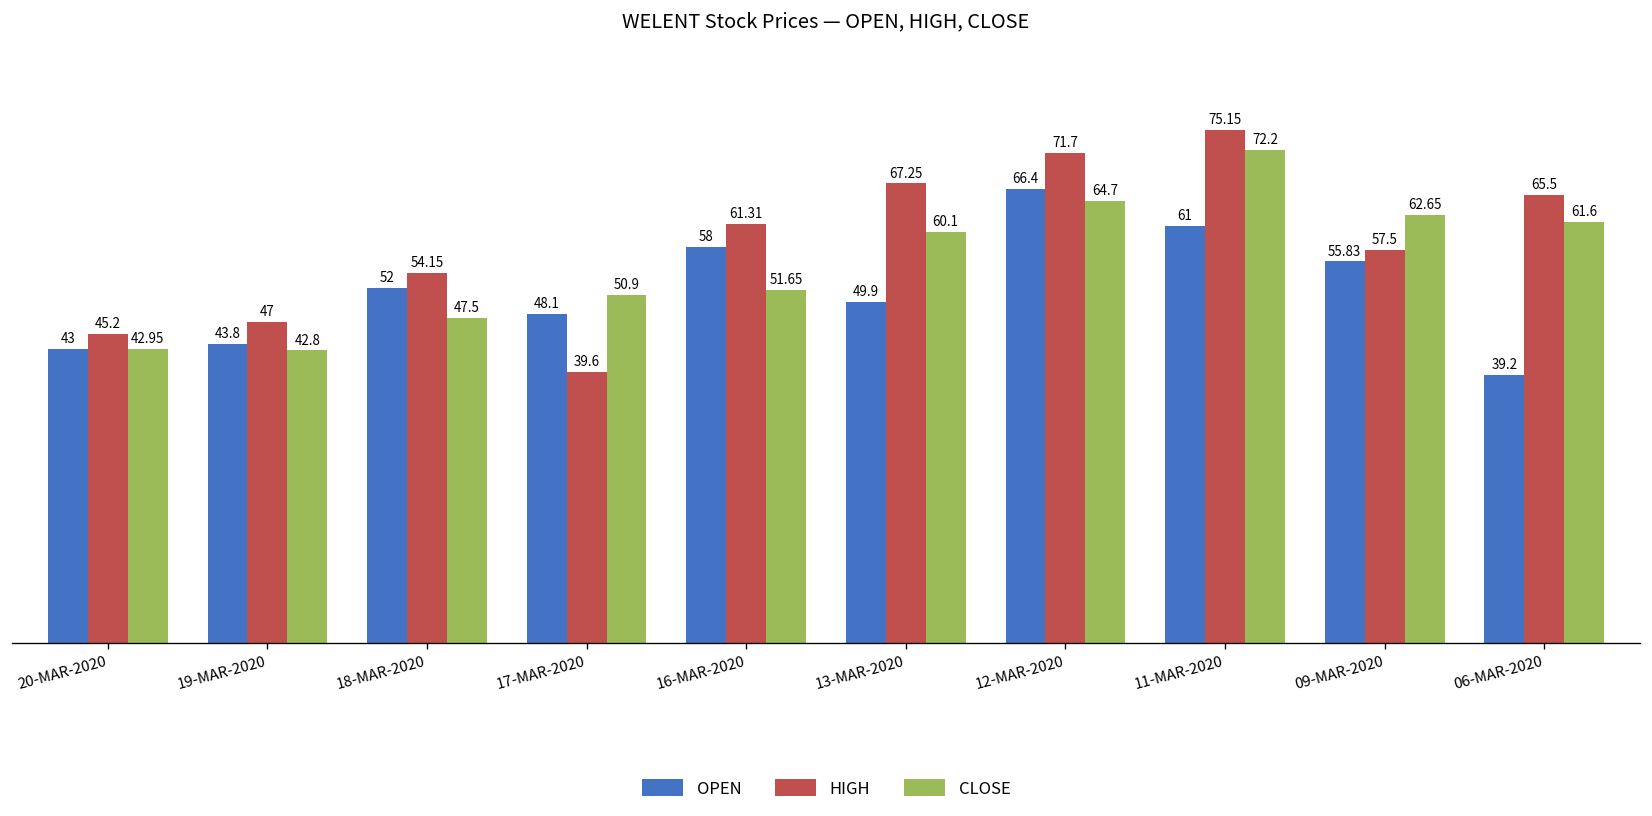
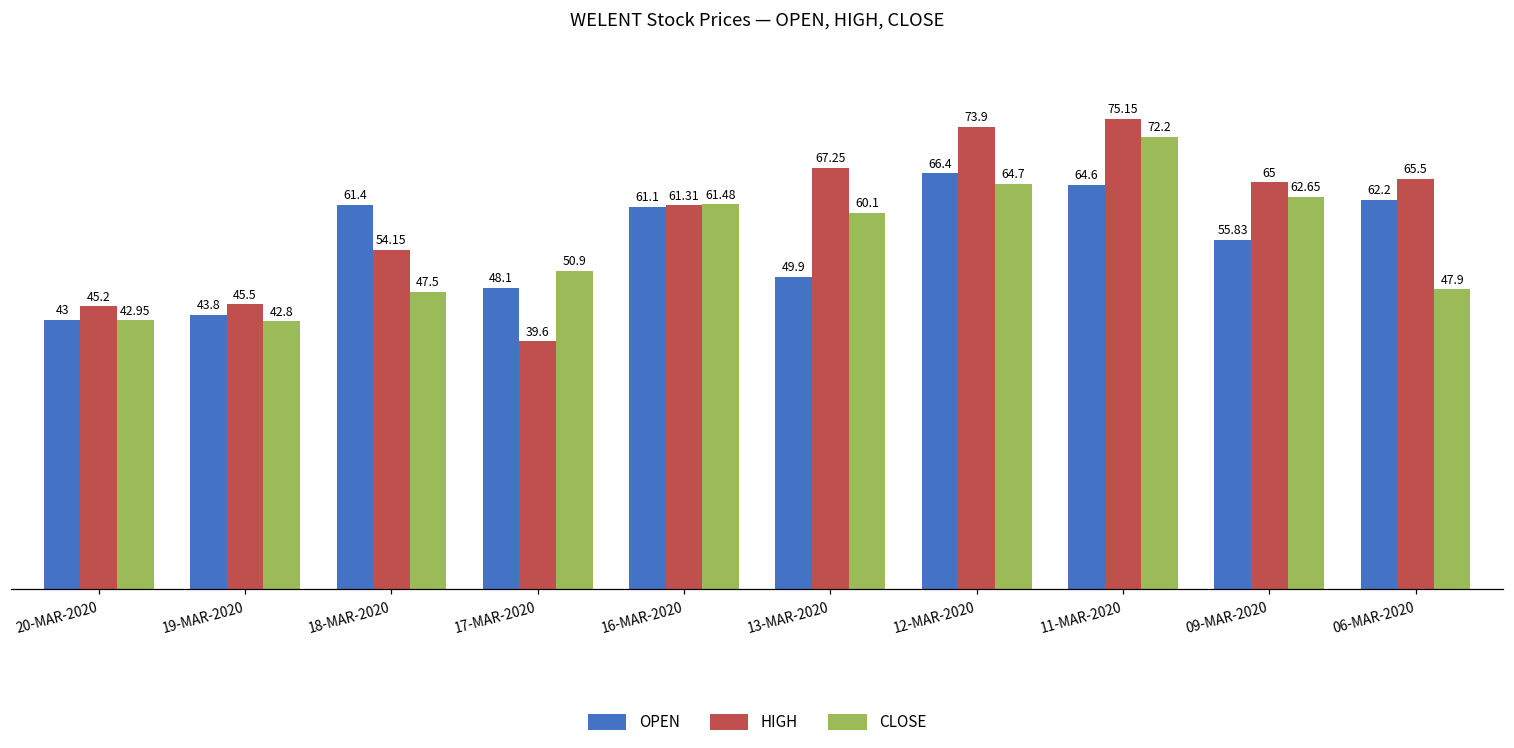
HIGH, 19-MAR-2020: 47 -> 45.5
OPEN, 18-MAR-2020: 52 -> 61.4
OPEN, 16-MAR-2020: 58 -> 61.1
CLOSE, 16-MAR-2020: 51.65 -> 61.48
HIGH, 12-MAR-2020: 71.7 -> 73.9
OPEN, 11-MAR-2020: 61 -> 64.6
HIGH, 09-MAR-2020: 57.5 -> 65
OPEN, 06-MAR-2020: 39.2 -> 62.2
CLOSE, 06-MAR-2020: 61.6 -> 47.9
